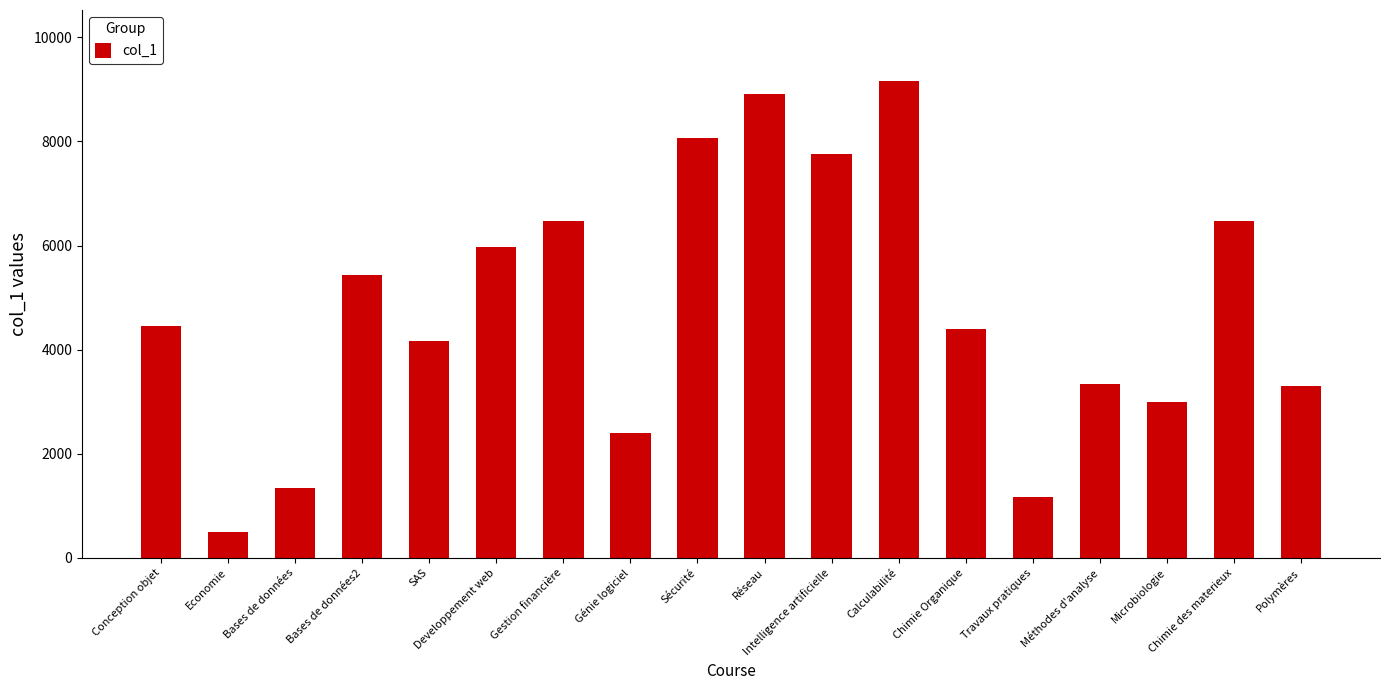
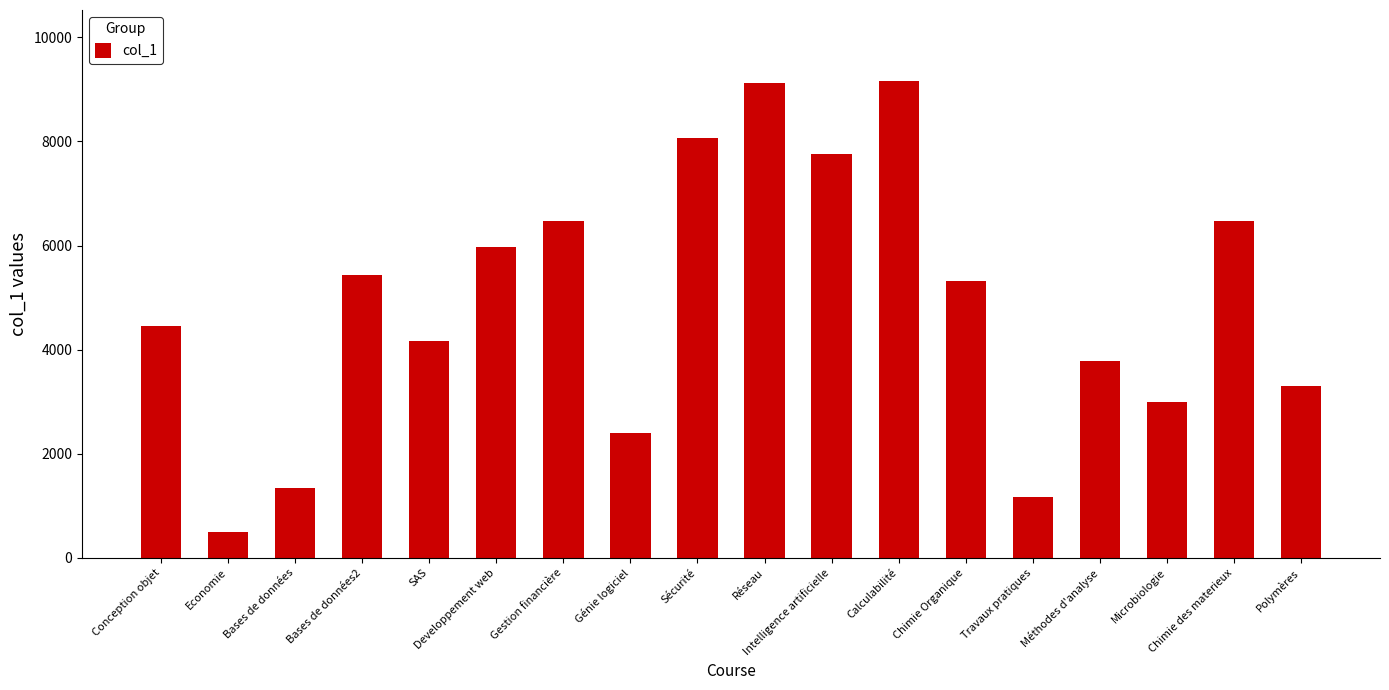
Réseau: 8900 -> 9100
Chimie Organique: 4400 -> 5300
Méthodes d'analyse: 3300 -> 3800
